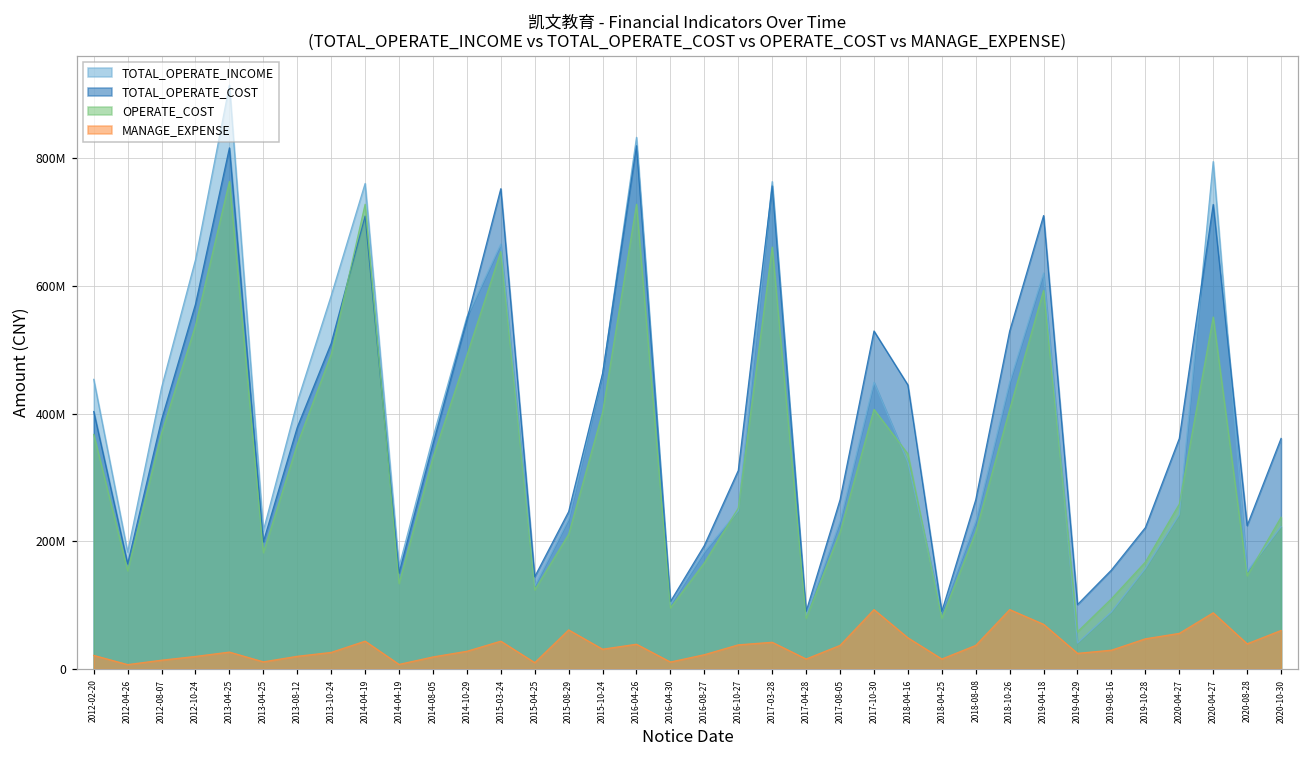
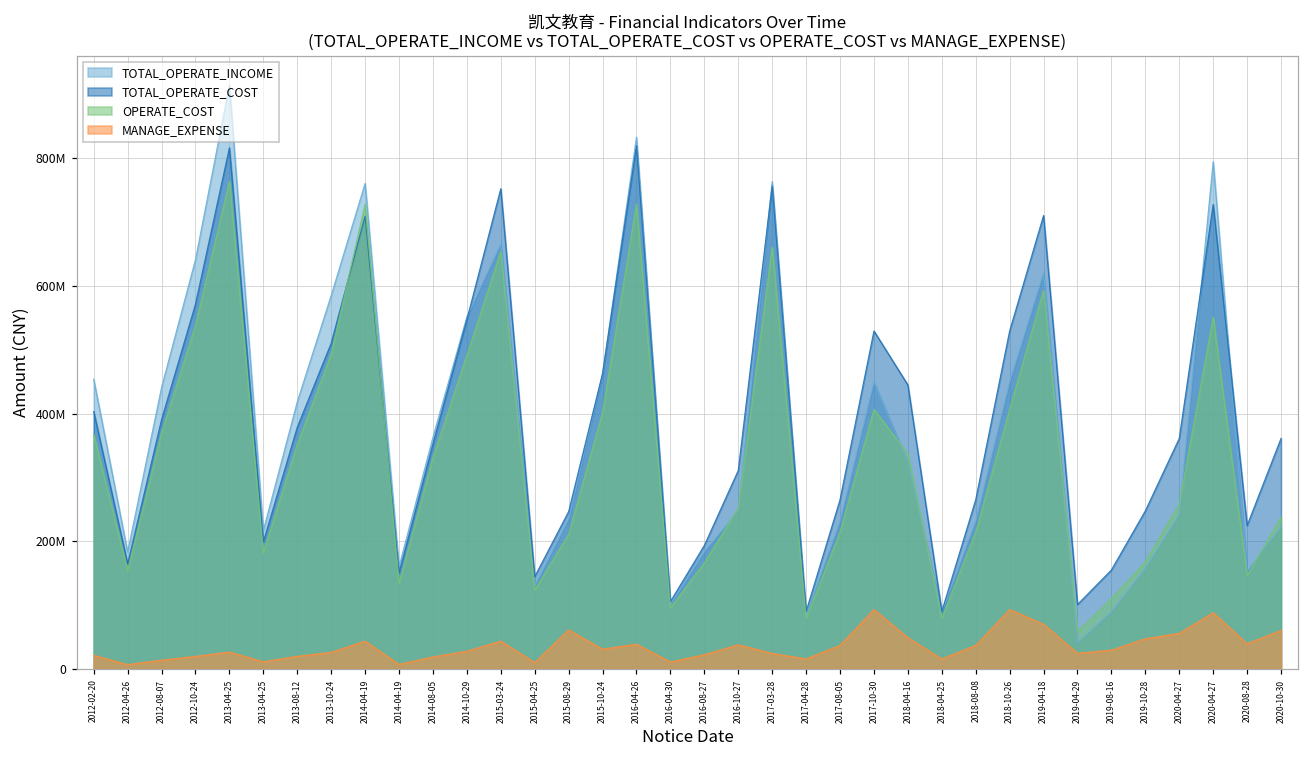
MANAGE_EXPENSE, 2017-03-28: 40000000 -> 20000000
TOTAL_OPERATE_COST, 2019-10-28: 220000000 -> 250000000
